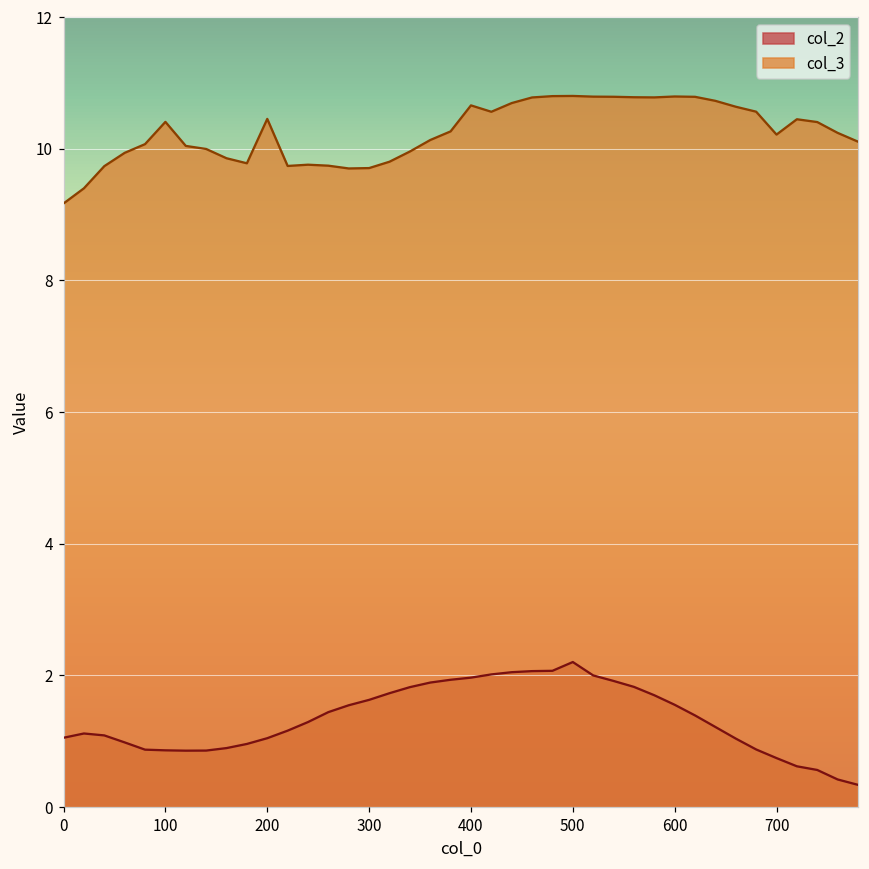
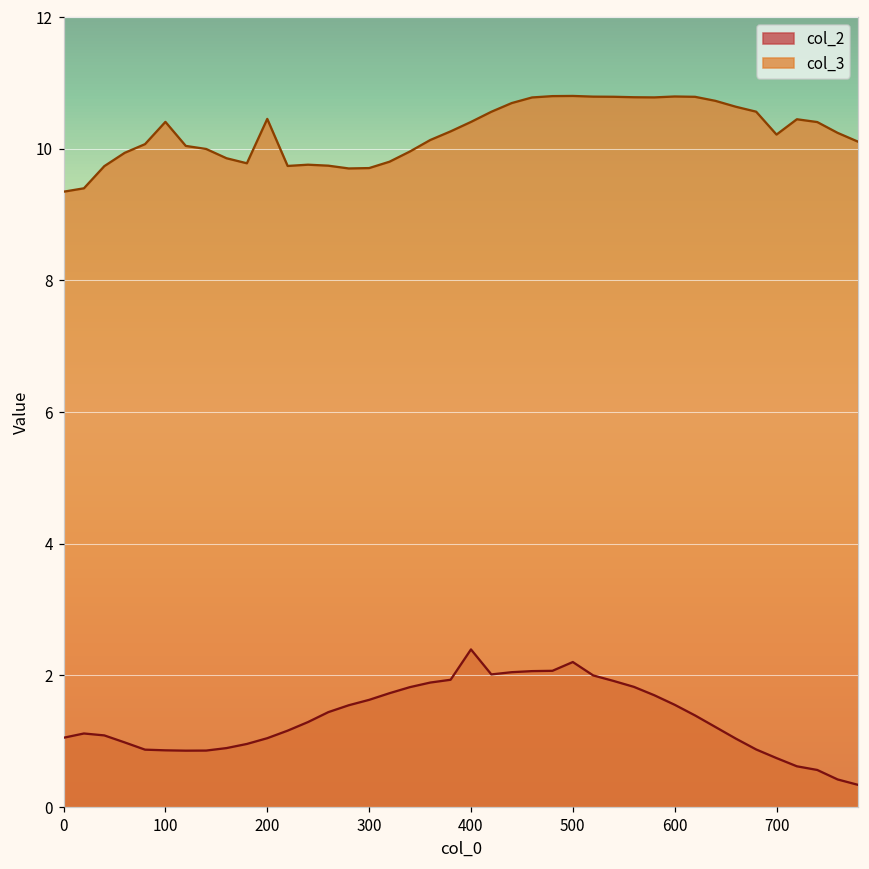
col_3, 0: 9.2 -> 9.3
col_2, 400: 2.0 -> 2.4
col_3, 400: 10.7 -> 10.4
